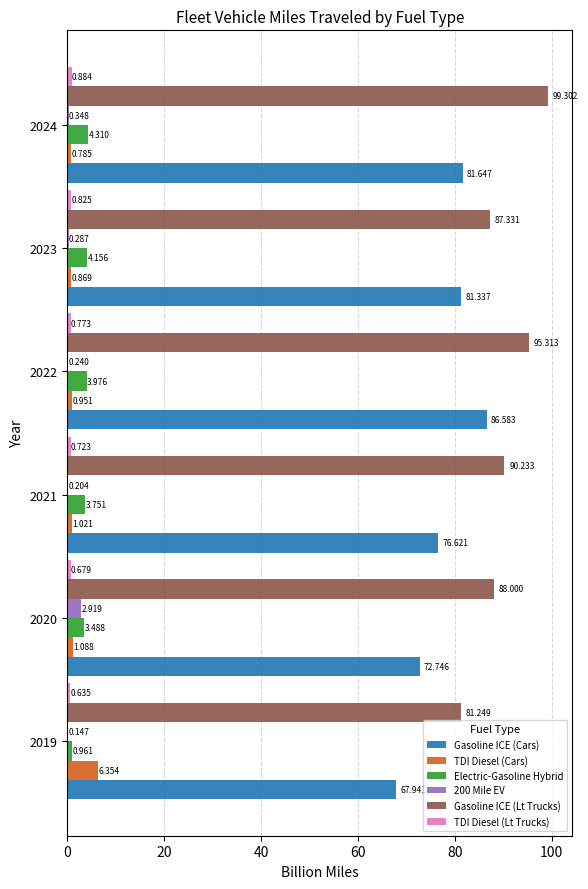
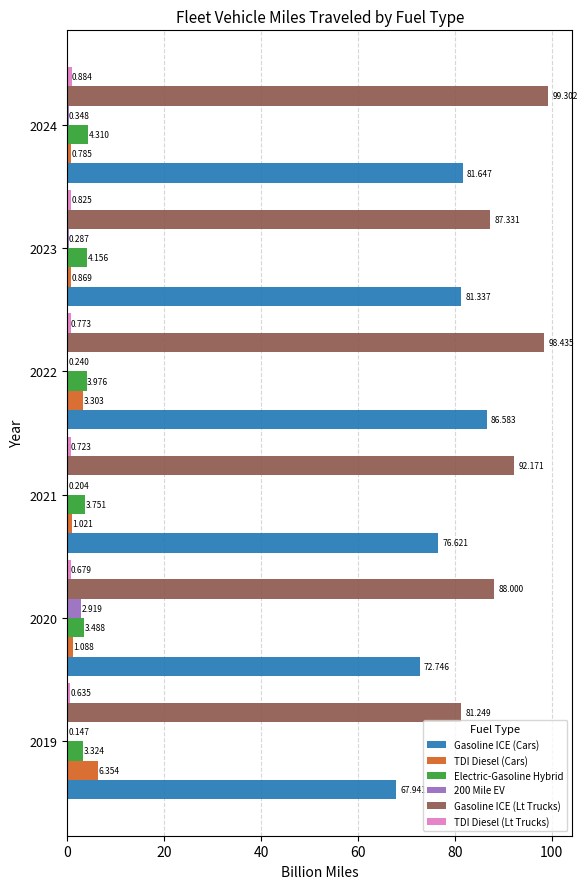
Gasoline ICE (Lt Trucks), 2022: 95.313 -> 98.435
TDI Diesel (Cars), 2022: 0.951 -> 3.303
Gasoline ICE (Lt Trucks), 2021: 90.233 -> 92.171
Electric-Gasoline Hybrid, 2019: 0.961 -> 3.324
